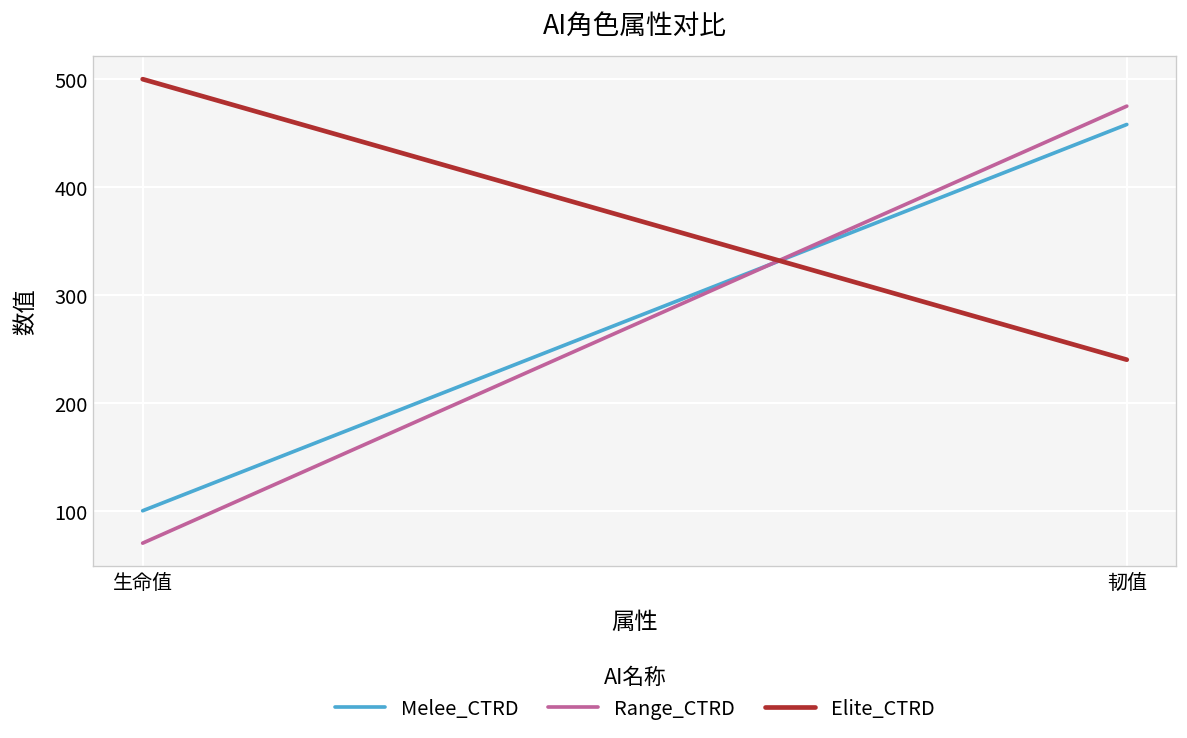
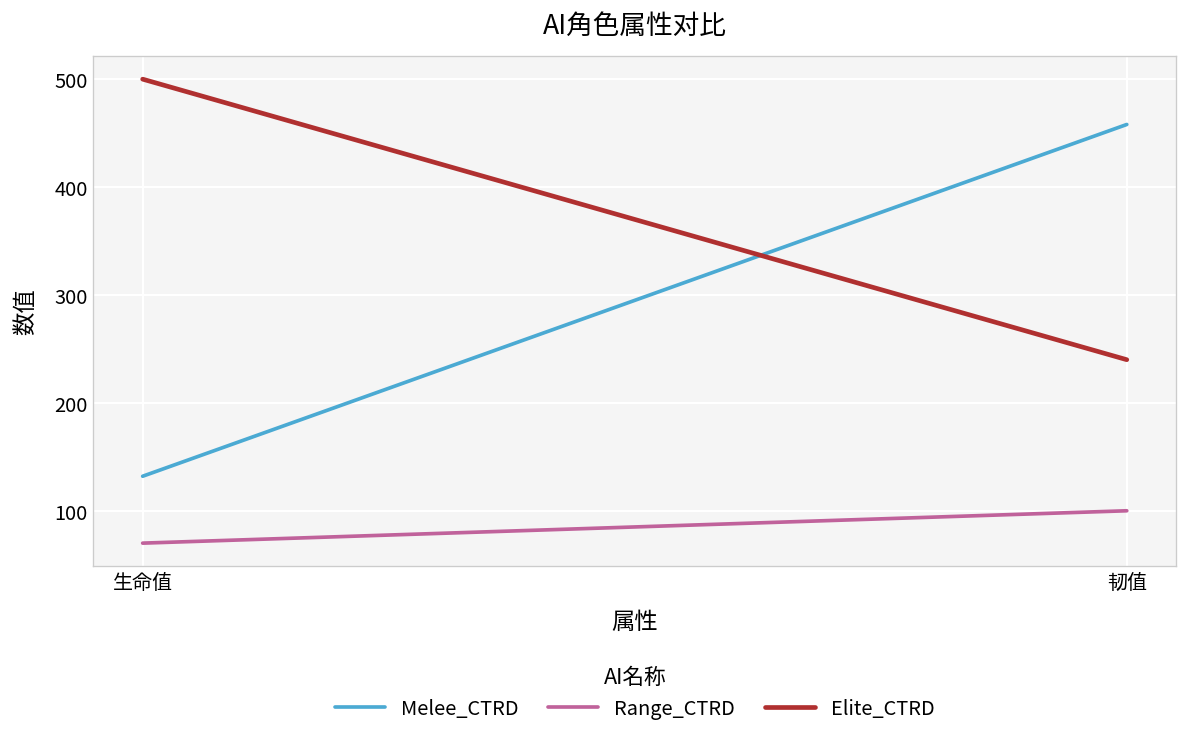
Melee_CTRD, 生命值: 100 -> 130
Range_CTRD, 韧值: 480 -> 100
